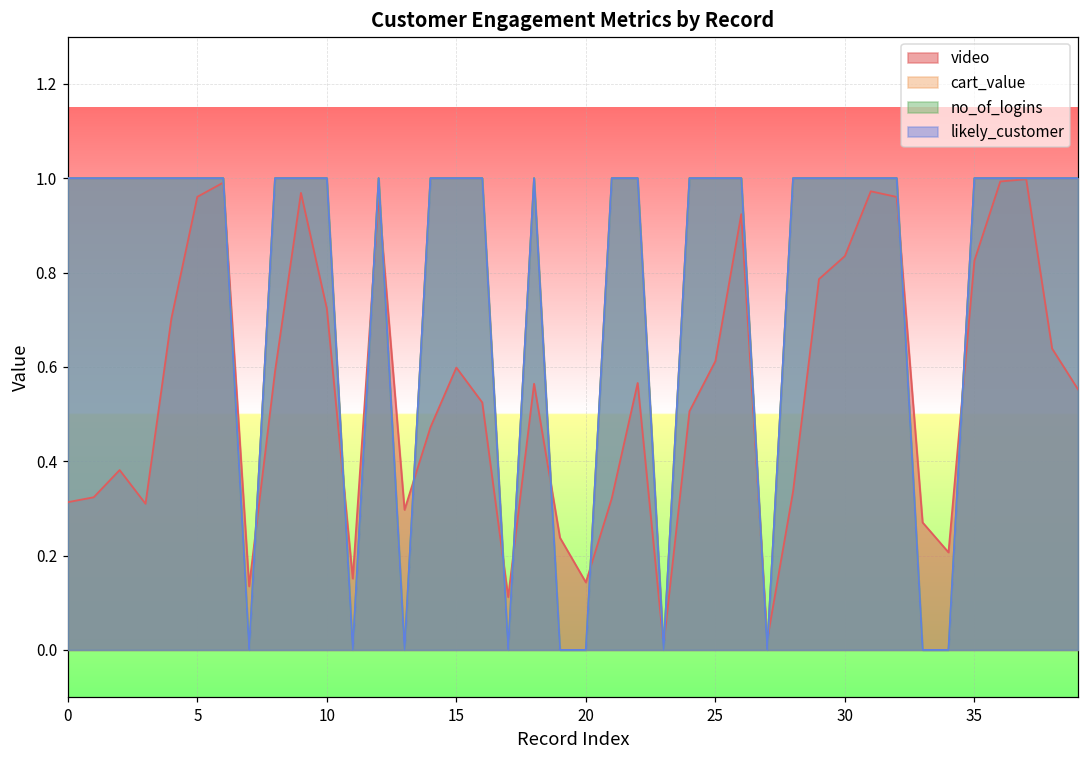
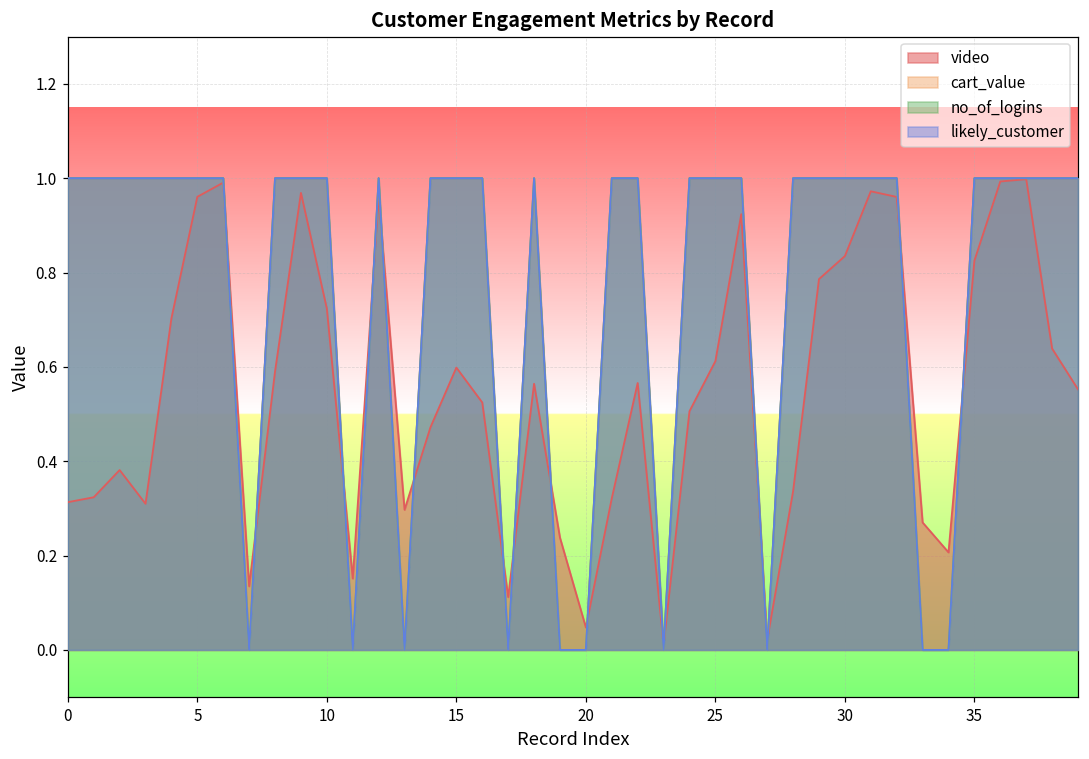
video, 20: 0.14 -> 0.05
